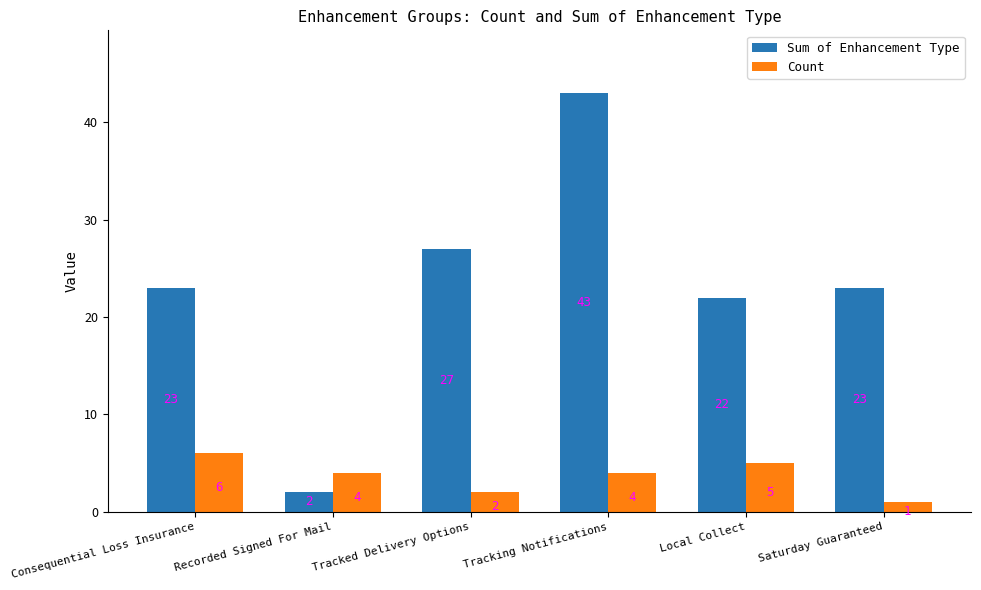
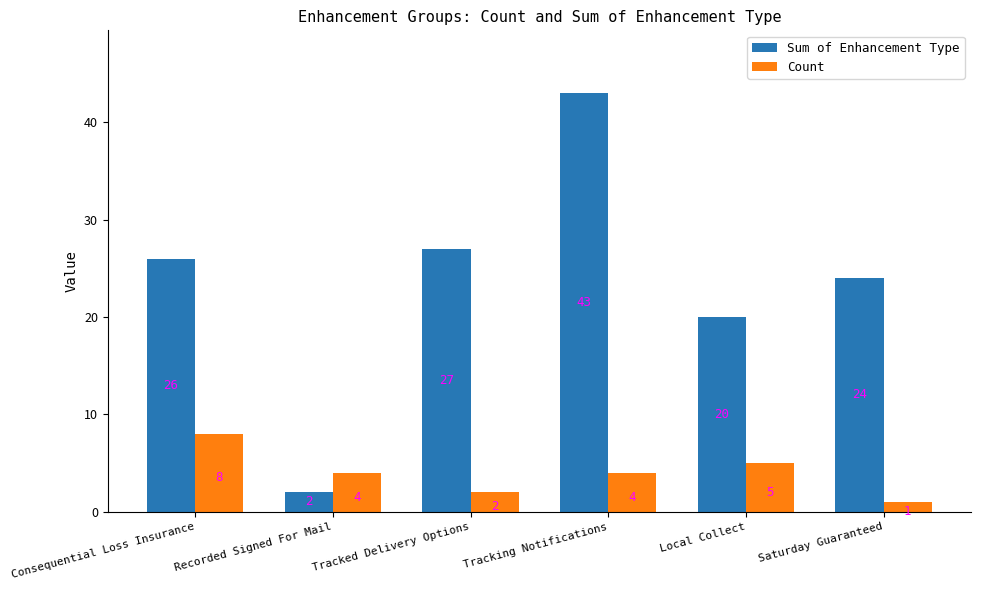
Sum of Enhancement Type, Consequential Loss Insurance: 23 -> 26
Count, Consequential Loss Insurance: 6 -> 8
Sum of Enhancement Type, Local Collect: 22 -> 20
Sum of Enhancement Type, Saturday Guaranteed: 23 -> 24
